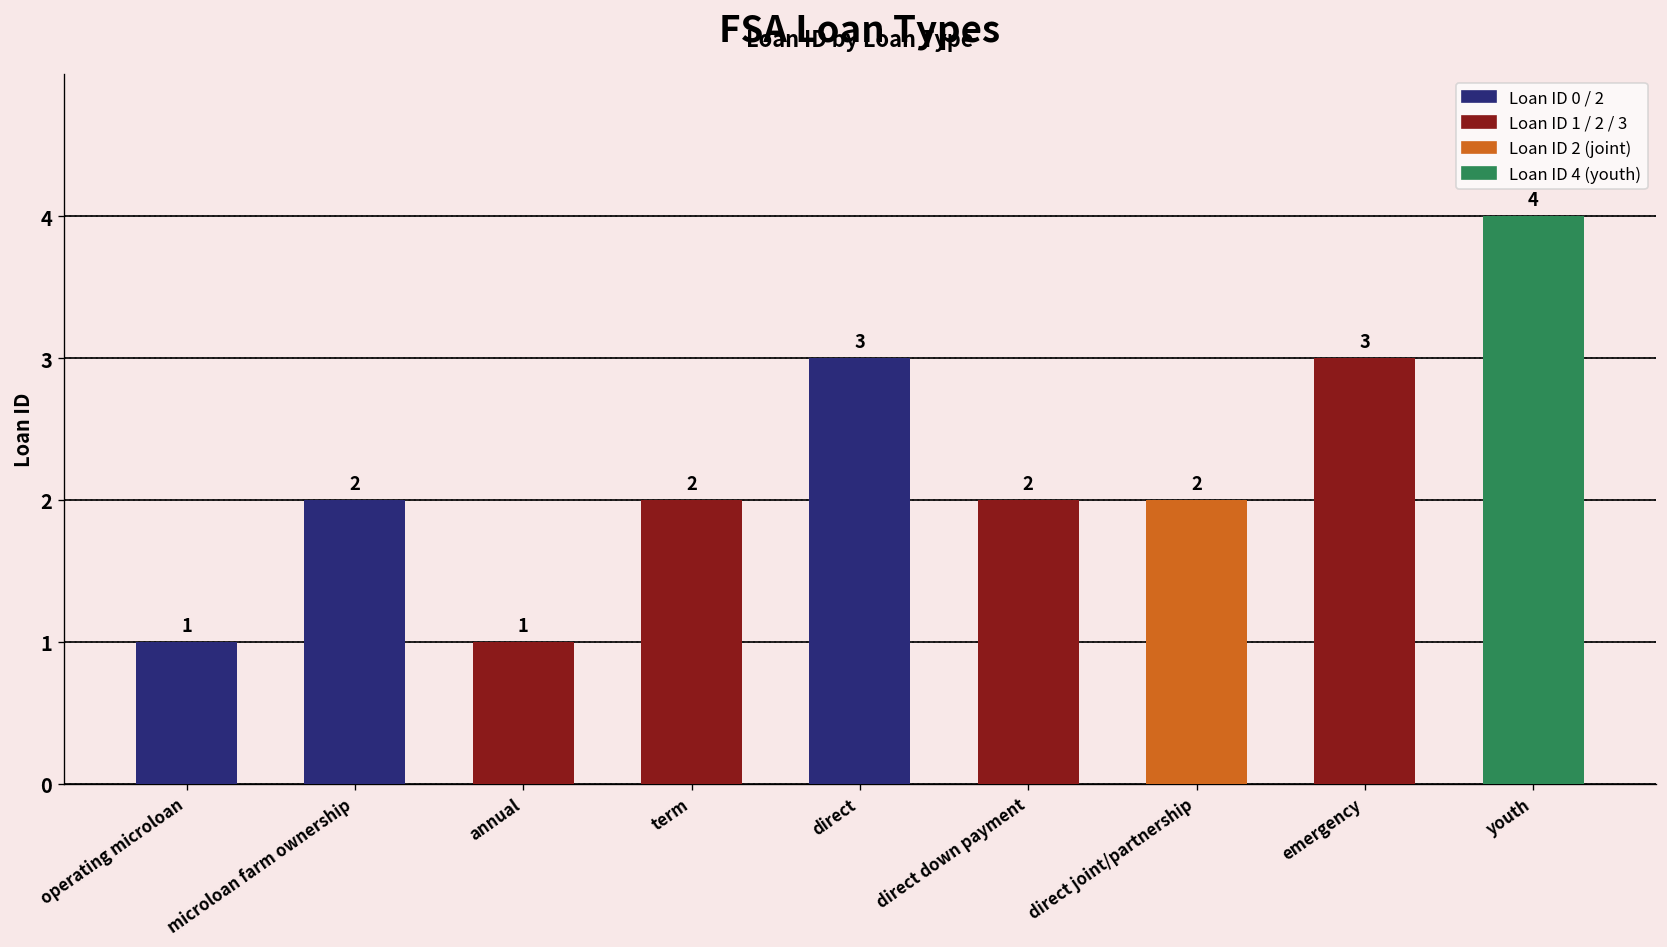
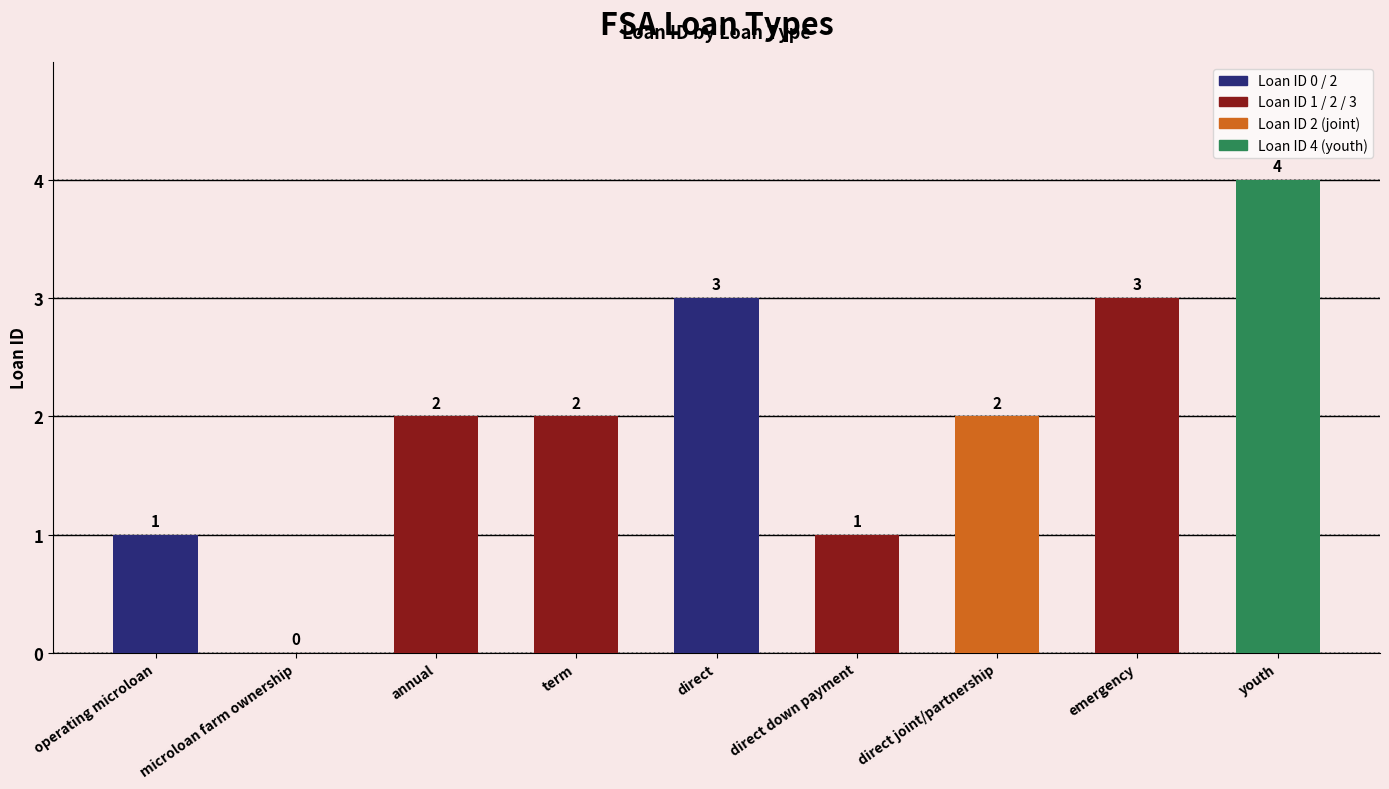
microloan farm ownership: 2 -> 0
annual: 1 -> 2
direct down payment: 2 -> 1
